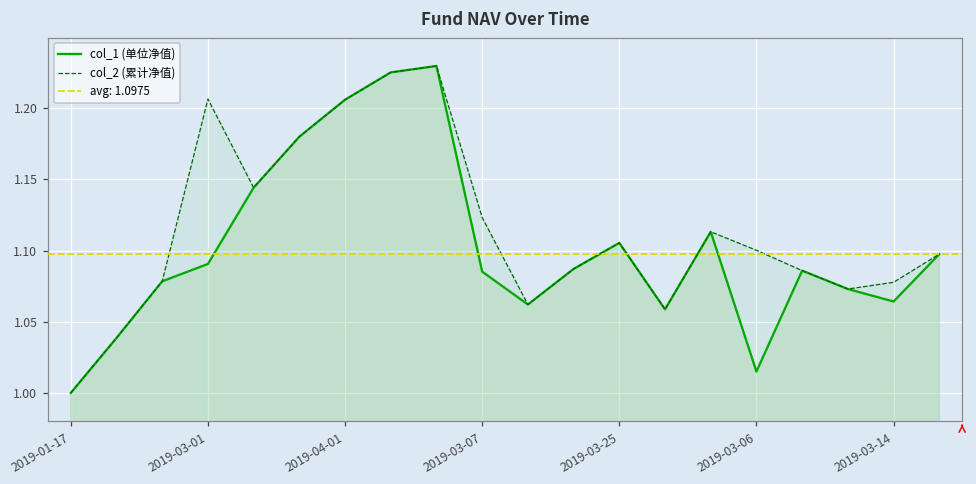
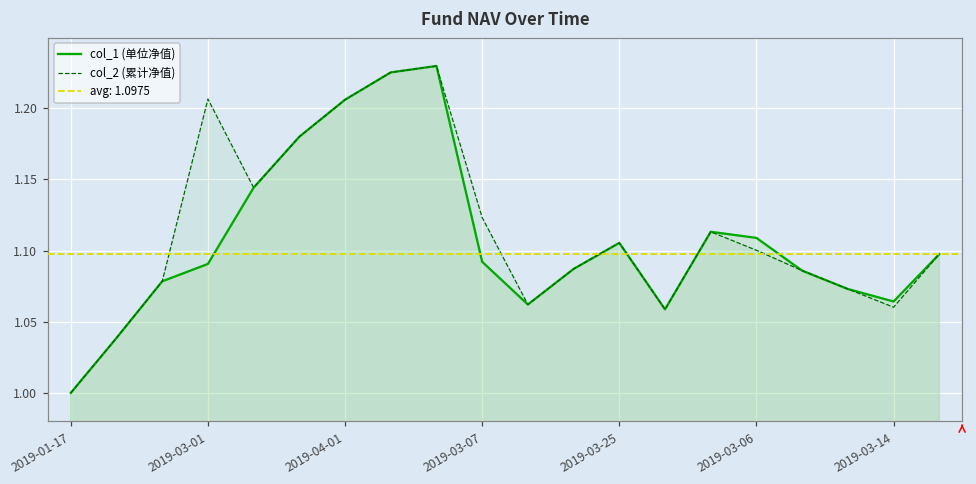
col_1 (单位净值), 2019-03-07: 1.085 -> 1.092
col_1 (单位净值), 2019-03-06: 1.015 -> 1.109
col_2 (累计净值), 2019-03-14: 1.078 -> 1.060
